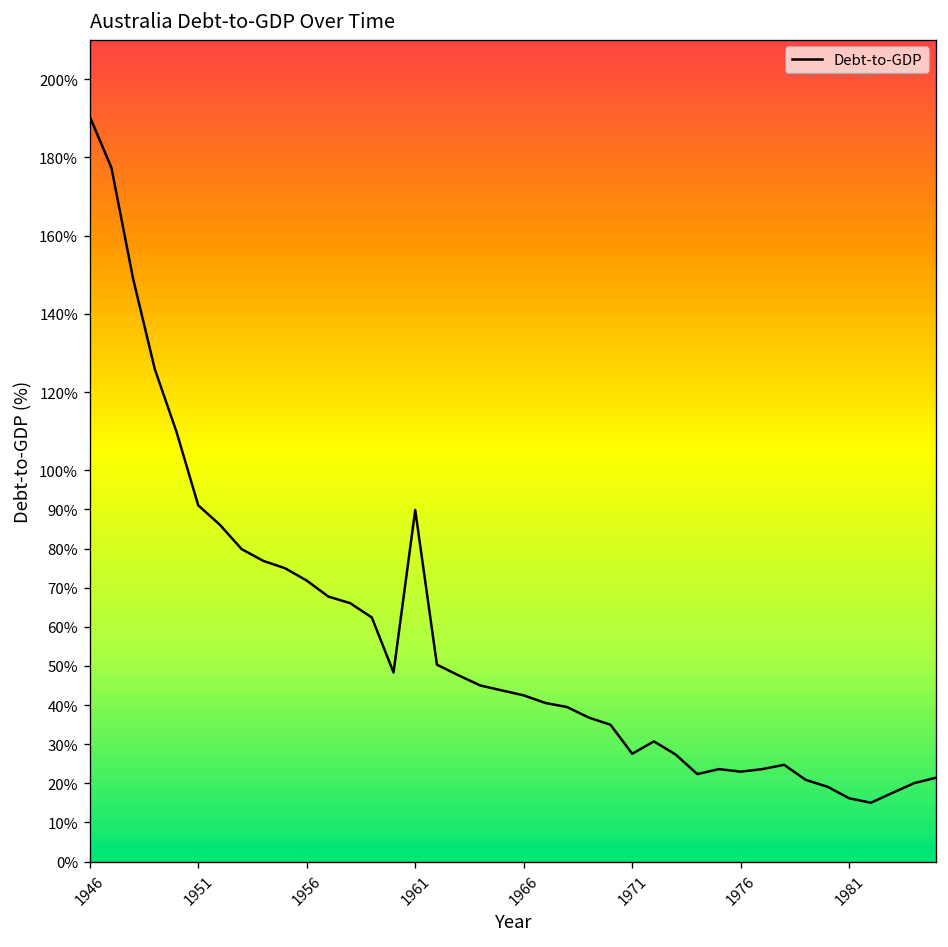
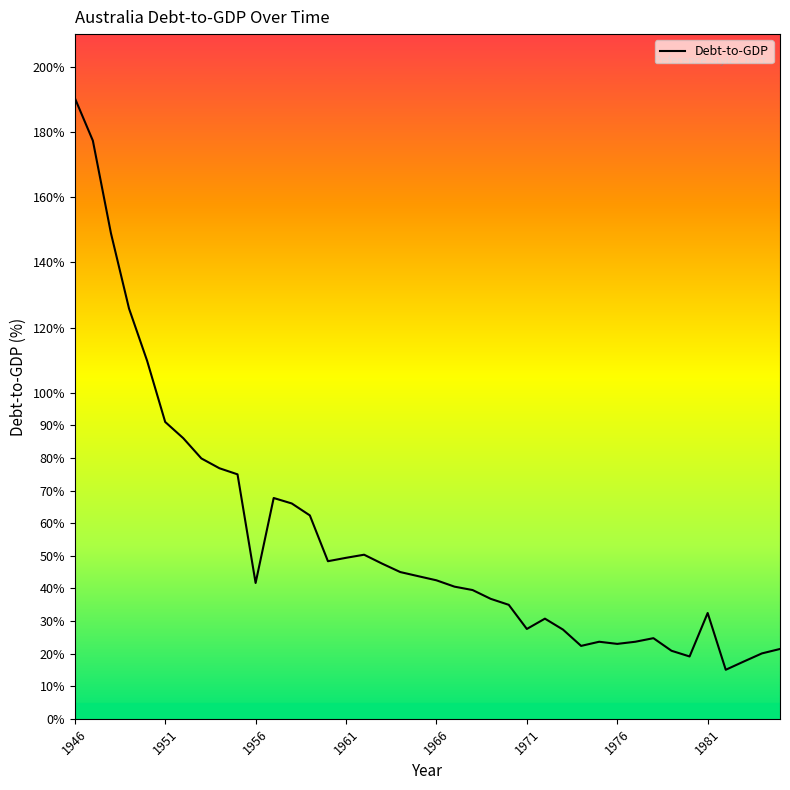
1956: 72% -> 42%
1961: 90% -> 49%
1981: 16% -> 32%
